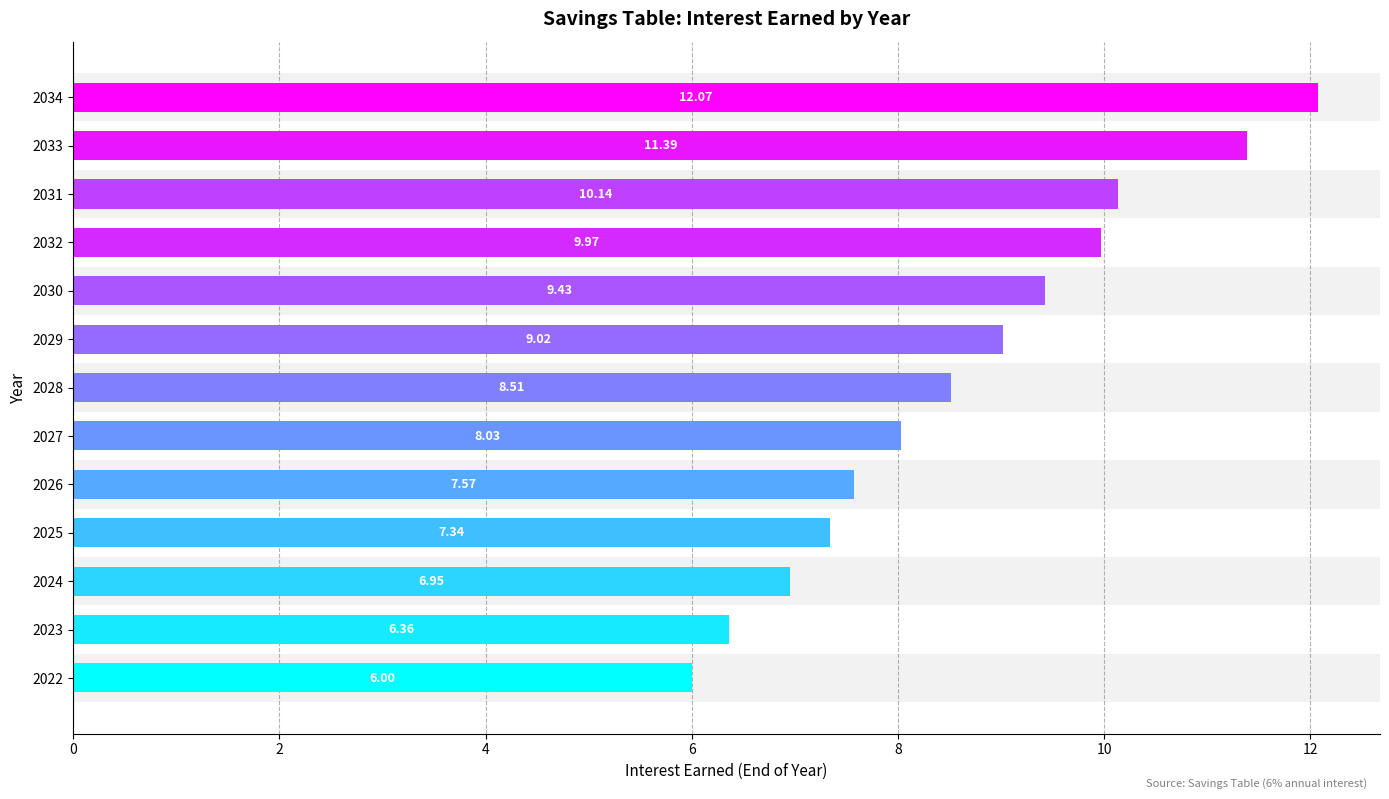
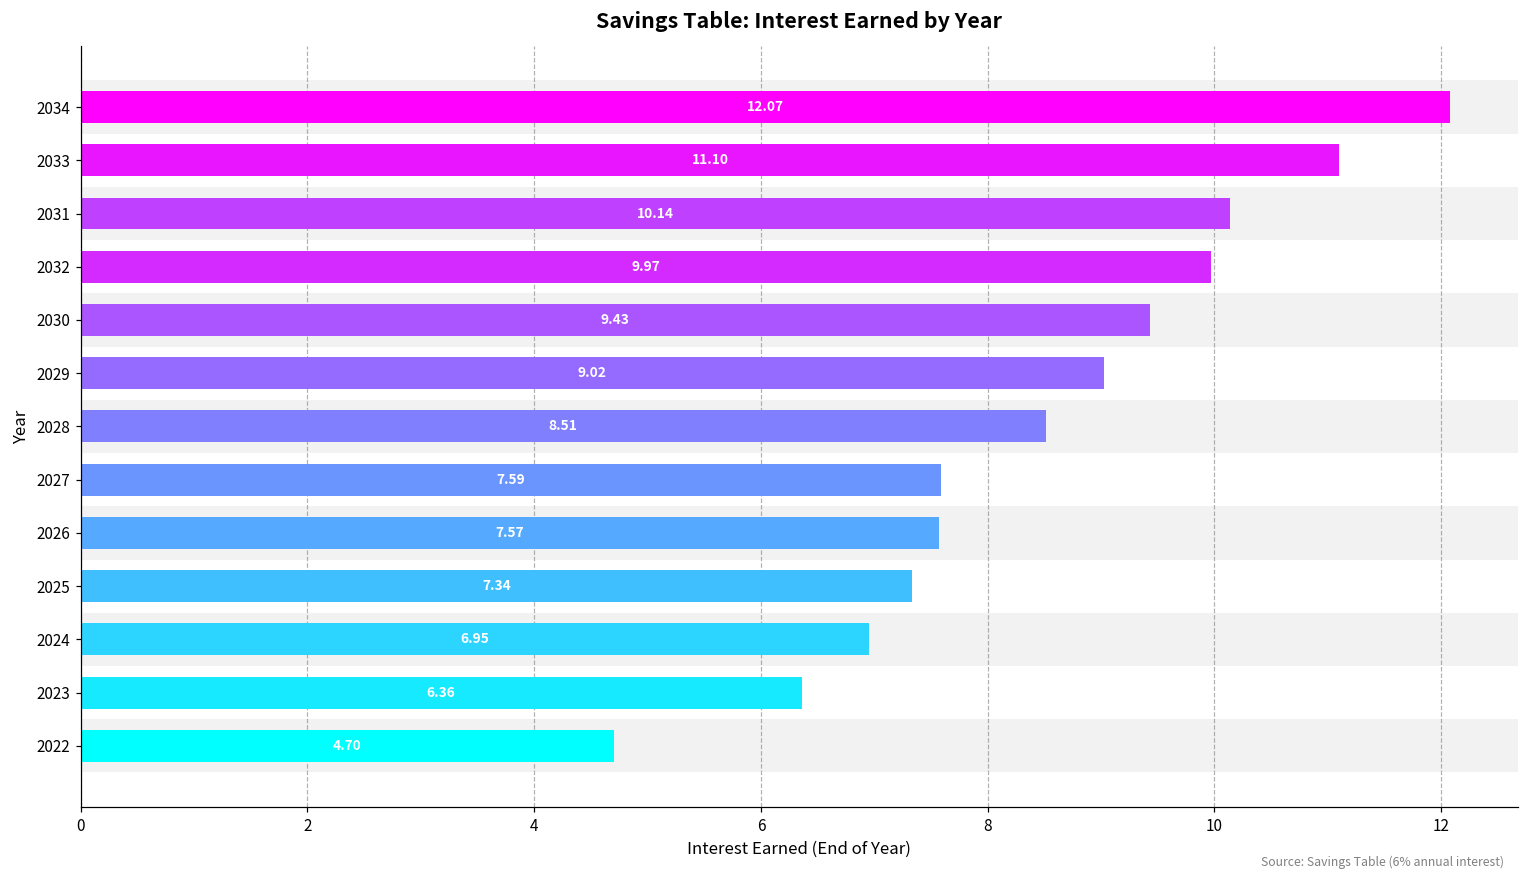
2033: 11.39 -> 11.10
2027: 8.03 -> 7.59
2022: 6.00 -> 4.70
